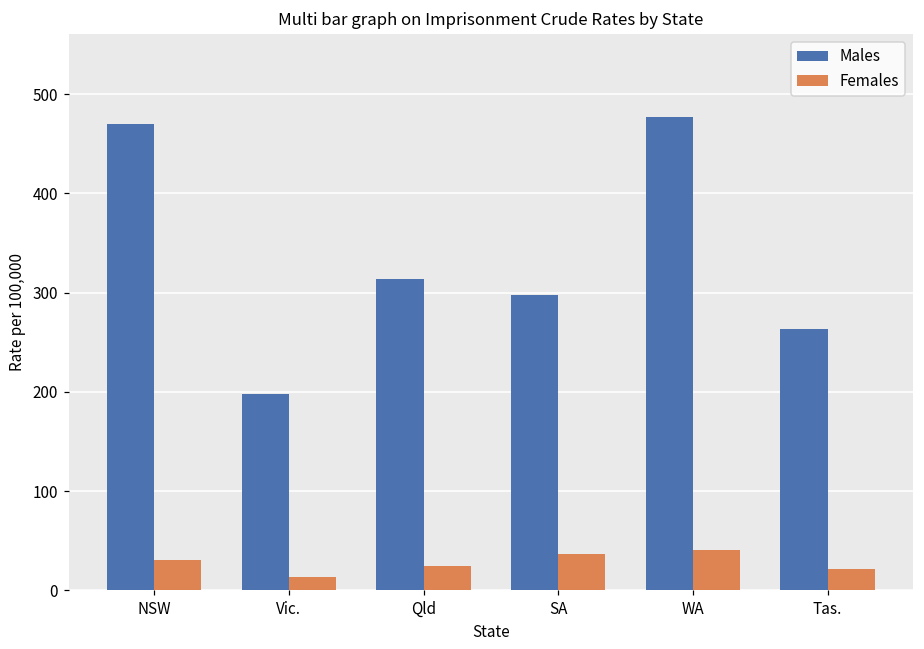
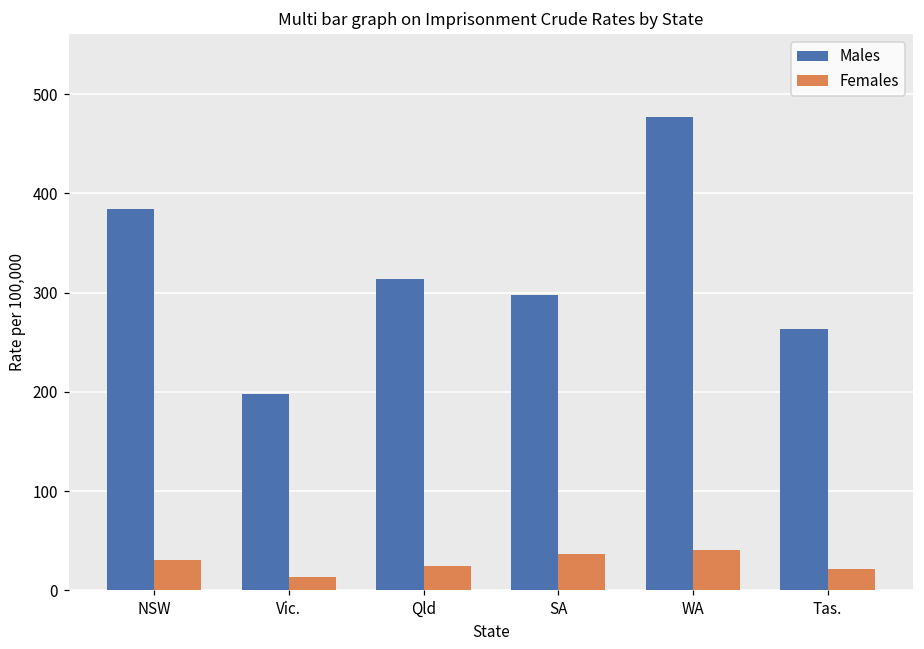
Males, NSW: 470 -> 380
